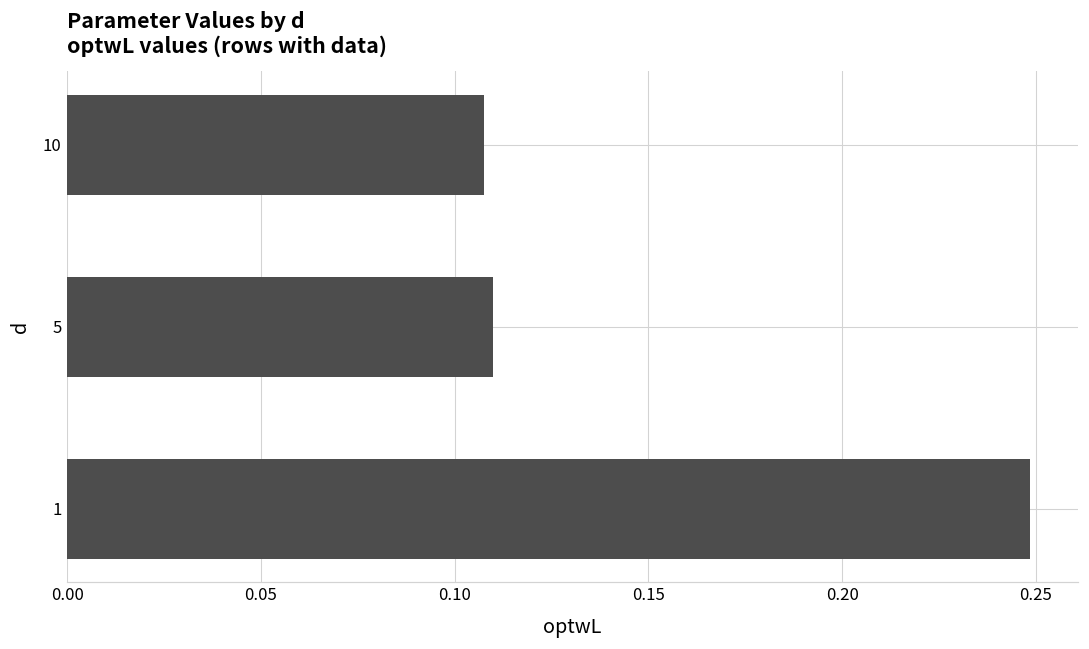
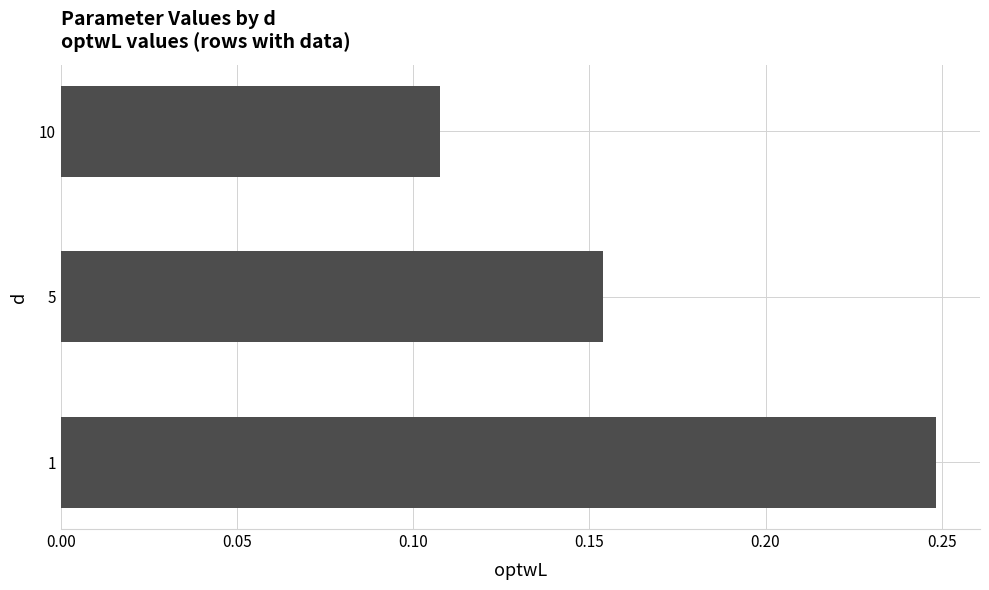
5: 0.110 -> 0.154
